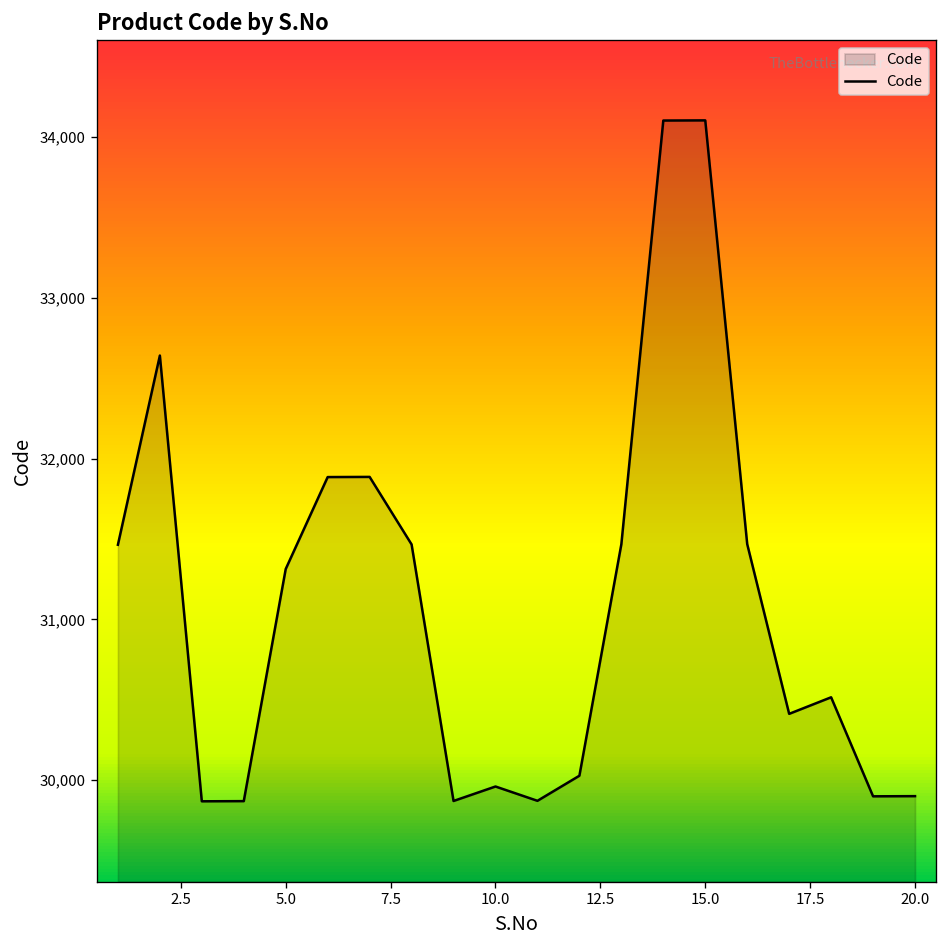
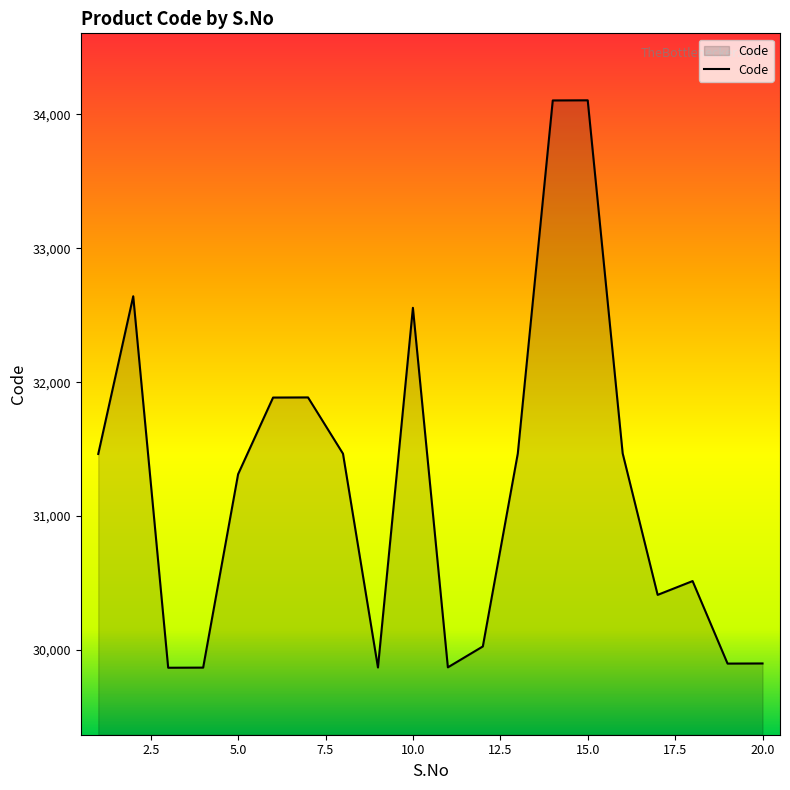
10.0: 29,960 -> 32,560
